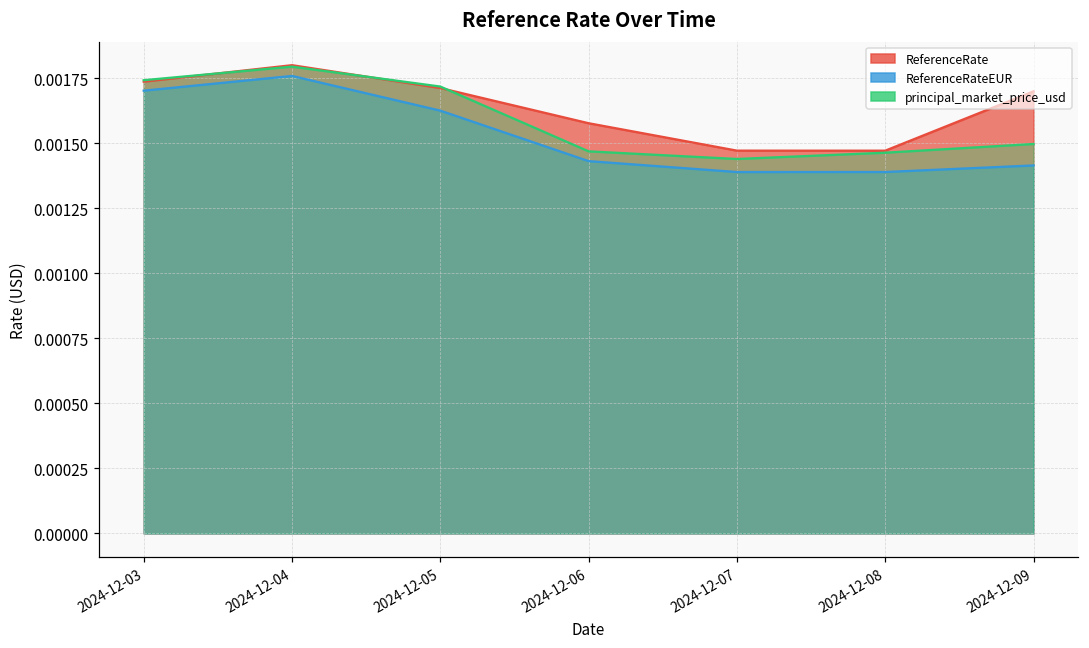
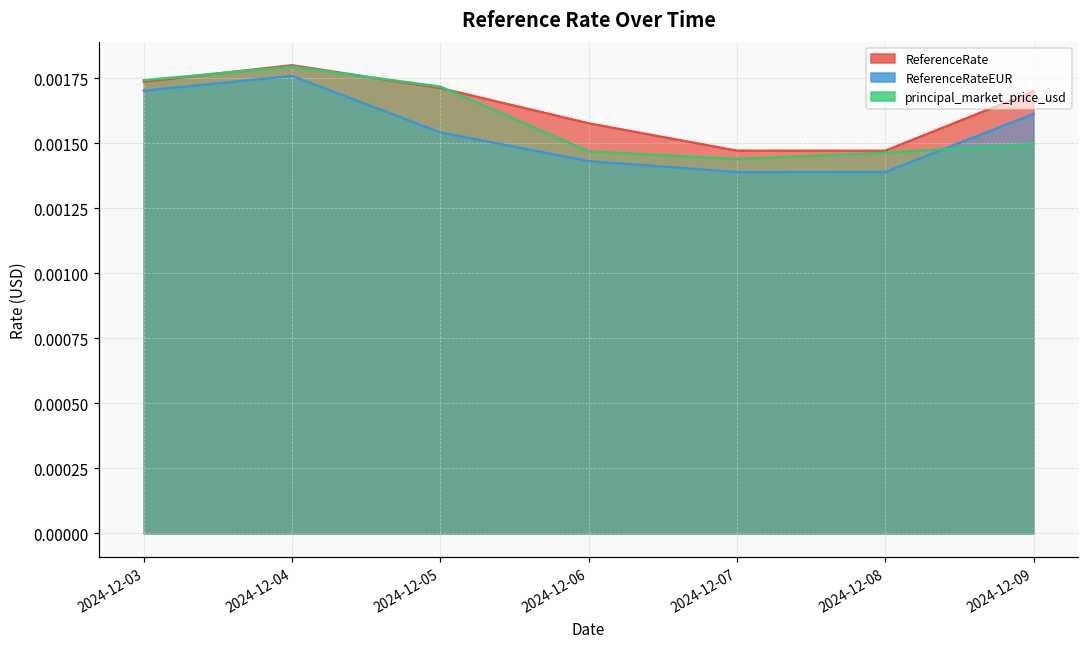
ReferenceRateEUR, 2024-12-05: 0.00163 -> 0.00154
ReferenceRateEUR, 2024-12-09: 0.00142 -> 0.00161
